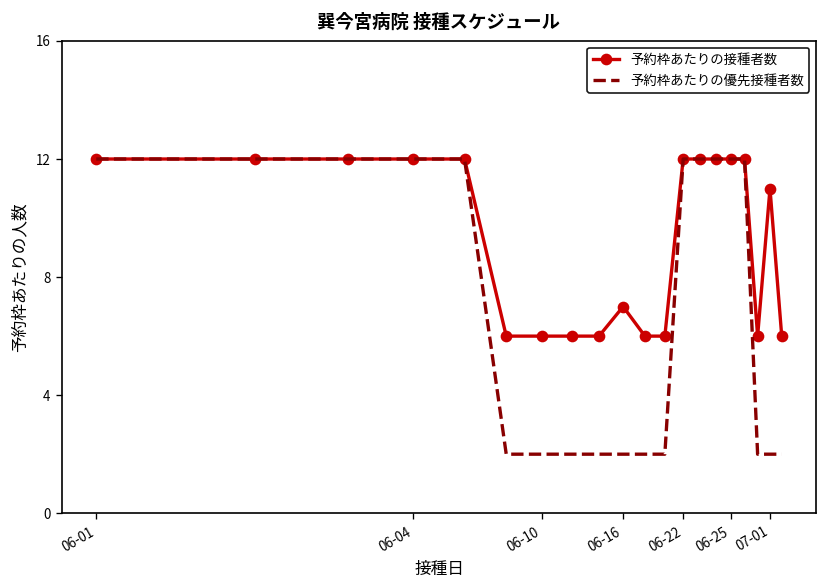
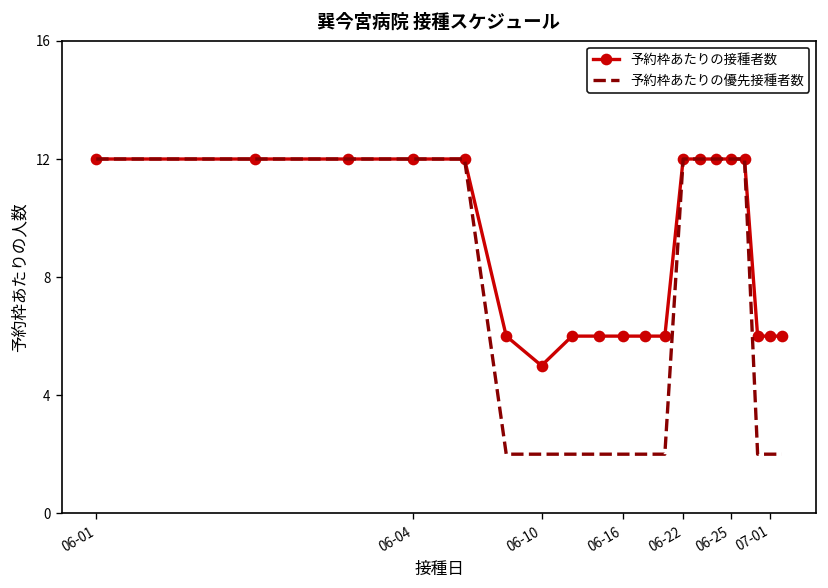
予約枠あたりの接種者数, 06-10: 6 -> 5
予約枠あたりの接種者数, 06-16: 7 -> 6
予約枠あたりの接種者数, 07-01: 11 -> 6
